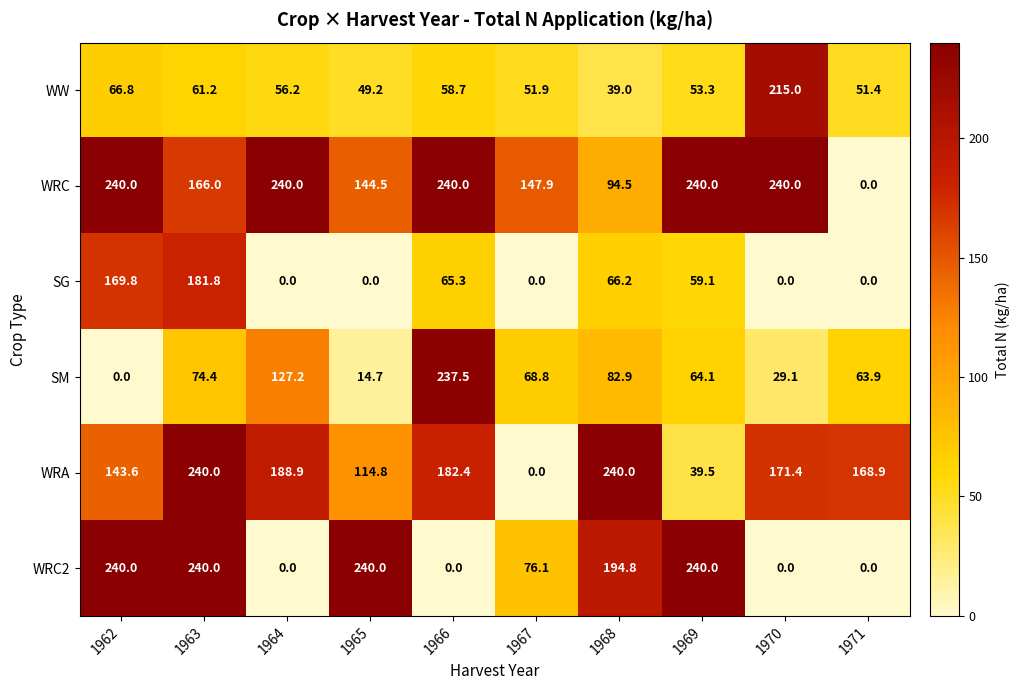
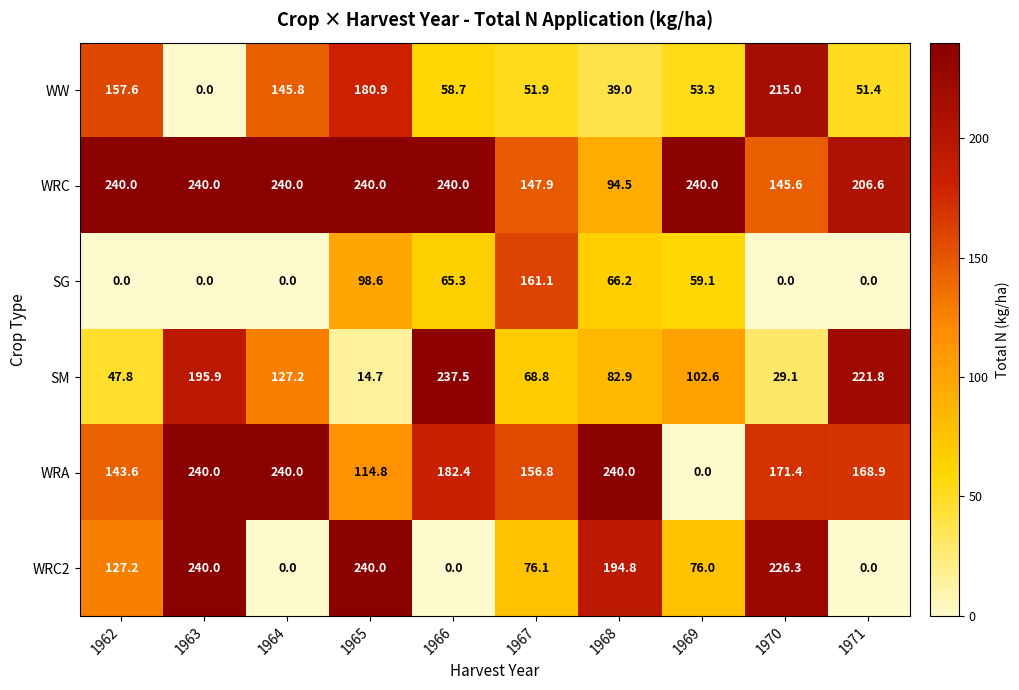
WW, 1962: 66.8 -> 157.6
WW, 1963: 61.2 -> 0.0
WW, 1964: 56.2 -> 145.8
WW, 1965: 49.2 -> 180.9
WRC, 1963: 166.0 -> 240.0
WRC, 1965: 144.5 -> 240.0
WRC, 1970: 240.0 -> 145.6
WRC, 1971: 0.0 -> 206.6
SG, 1962: 169.8 -> 0.0
SG, 1963: 181.8 -> 0.0
SG, 1965: 0.0 -> 98.6
SG, 1967: 0.0 -> 161.1
SM, 1962: 0.0 -> 47.8
SM, 1963: 74.4 -> 195.9
SM, 1969: 64.1 -> 102.6
SM, 1971: 63.9 -> 221.8
WRA, 1964: 188.9 -> 240.0
WRA, 1967: 0.0 -> 156.8
WRA, 1969: 39.5 -> 0.0
WRC2, 1962: 240.0 -> 127.2
WRC2, 1969: 240.0 -> 76.0
WRC2, 1970: 0.0 -> 226.3
